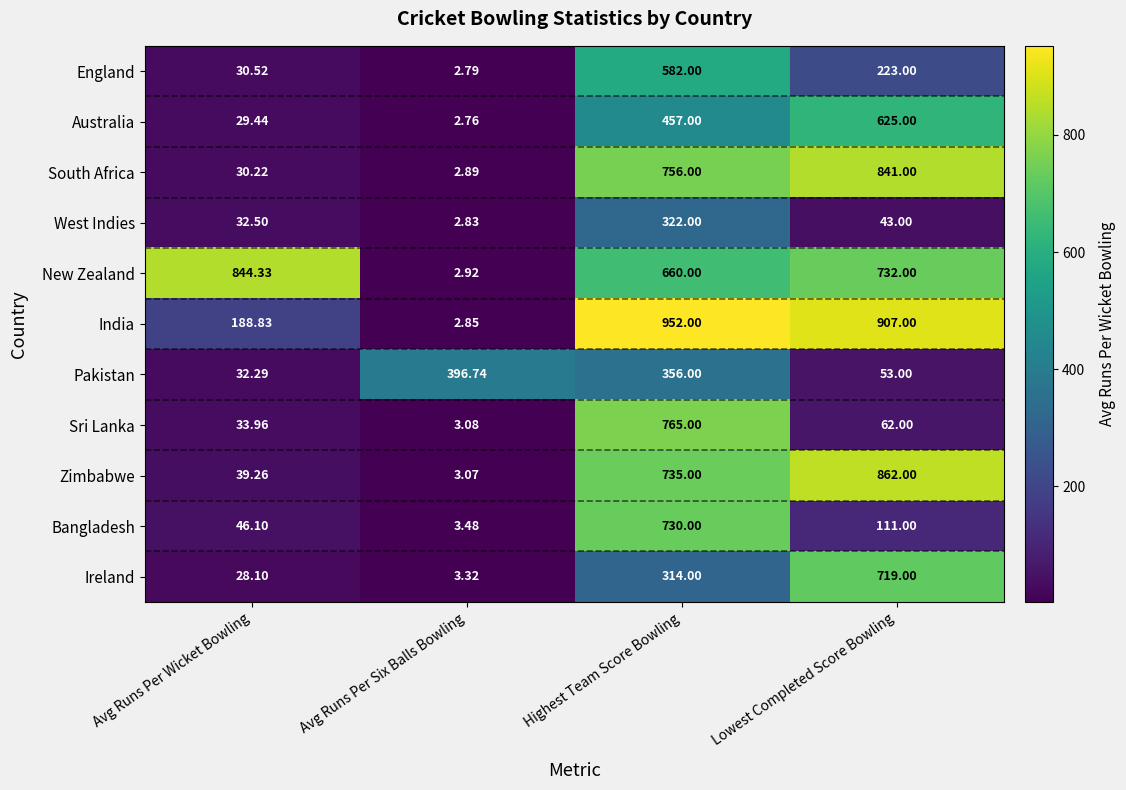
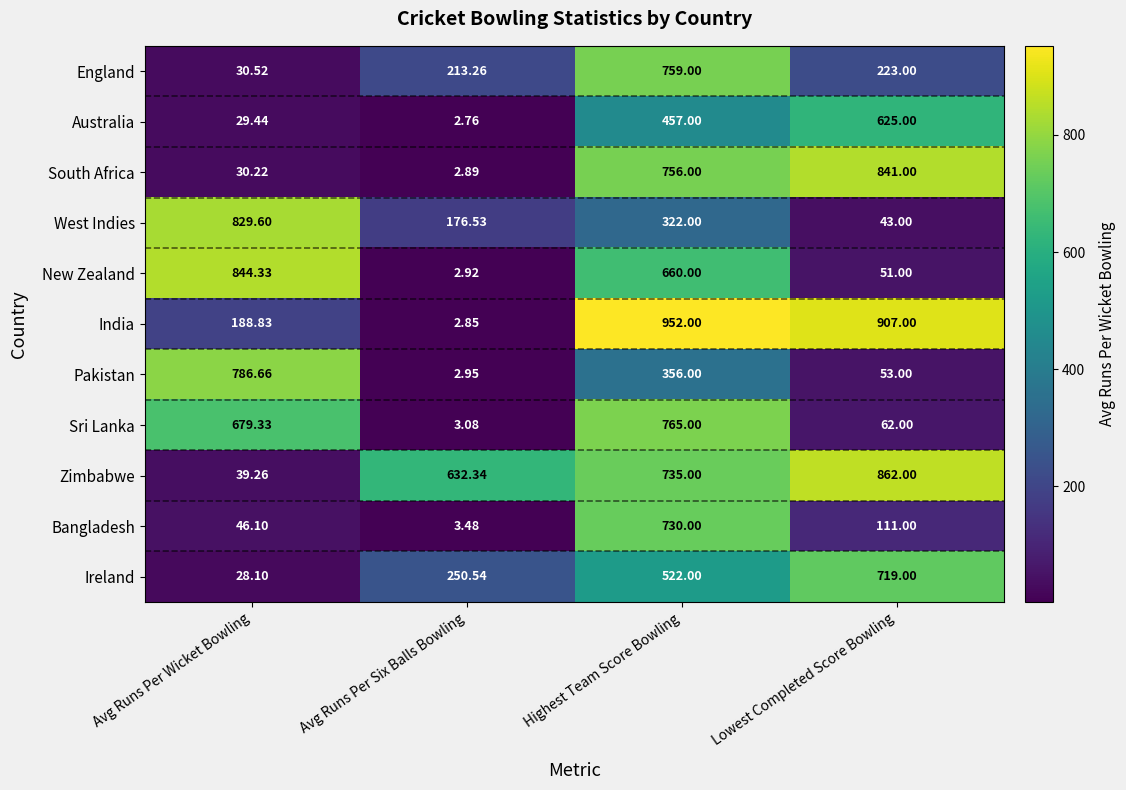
England, Avg Runs Per Six Balls Bowling: 2.79 -> 213.26
England, Highest Team Score Bowling: 582.00 -> 759.00
West Indies, Avg Runs Per Wicket Bowling: 32.50 -> 829.60
West Indies, Avg Runs Per Six Balls Bowling: 2.83 -> 176.53
New Zealand, Lowest Completed Score Bowling: 732.00 -> 51.00
Pakistan, Avg Runs Per Wicket Bowling: 32.29 -> 786.66
Pakistan, Avg Runs Per Six Balls Bowling: 396.74 -> 2.95
Sri Lanka, Avg Runs Per Wicket Bowling: 33.96 -> 679.33
Zimbabwe, Avg Runs Per Six Balls Bowling: 3.07 -> 632.34
Ireland, Avg Runs Per Six Balls Bowling: 3.32 -> 250.54
Ireland, Highest Team Score Bowling: 314.00 -> 522.00
